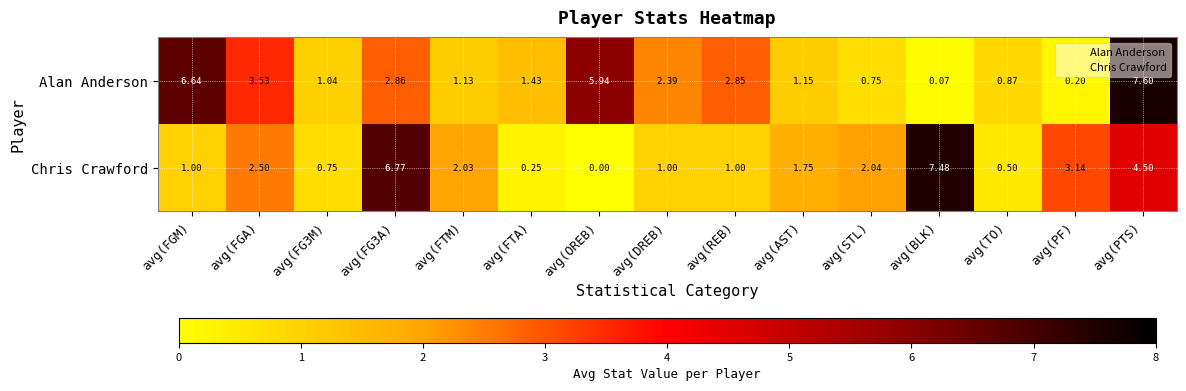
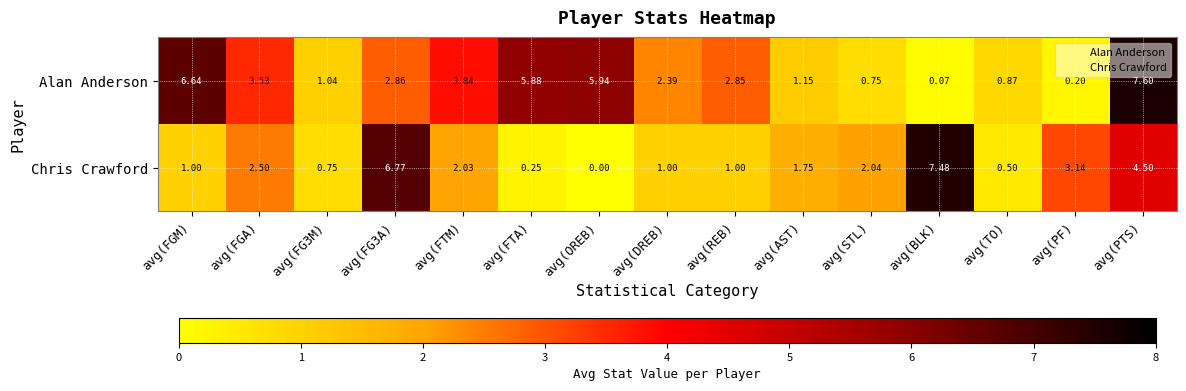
Alan Anderson, avg(FTM): 1.13 -> 3.84
Alan Anderson, avg(FTA): 1.43 -> 5.88
